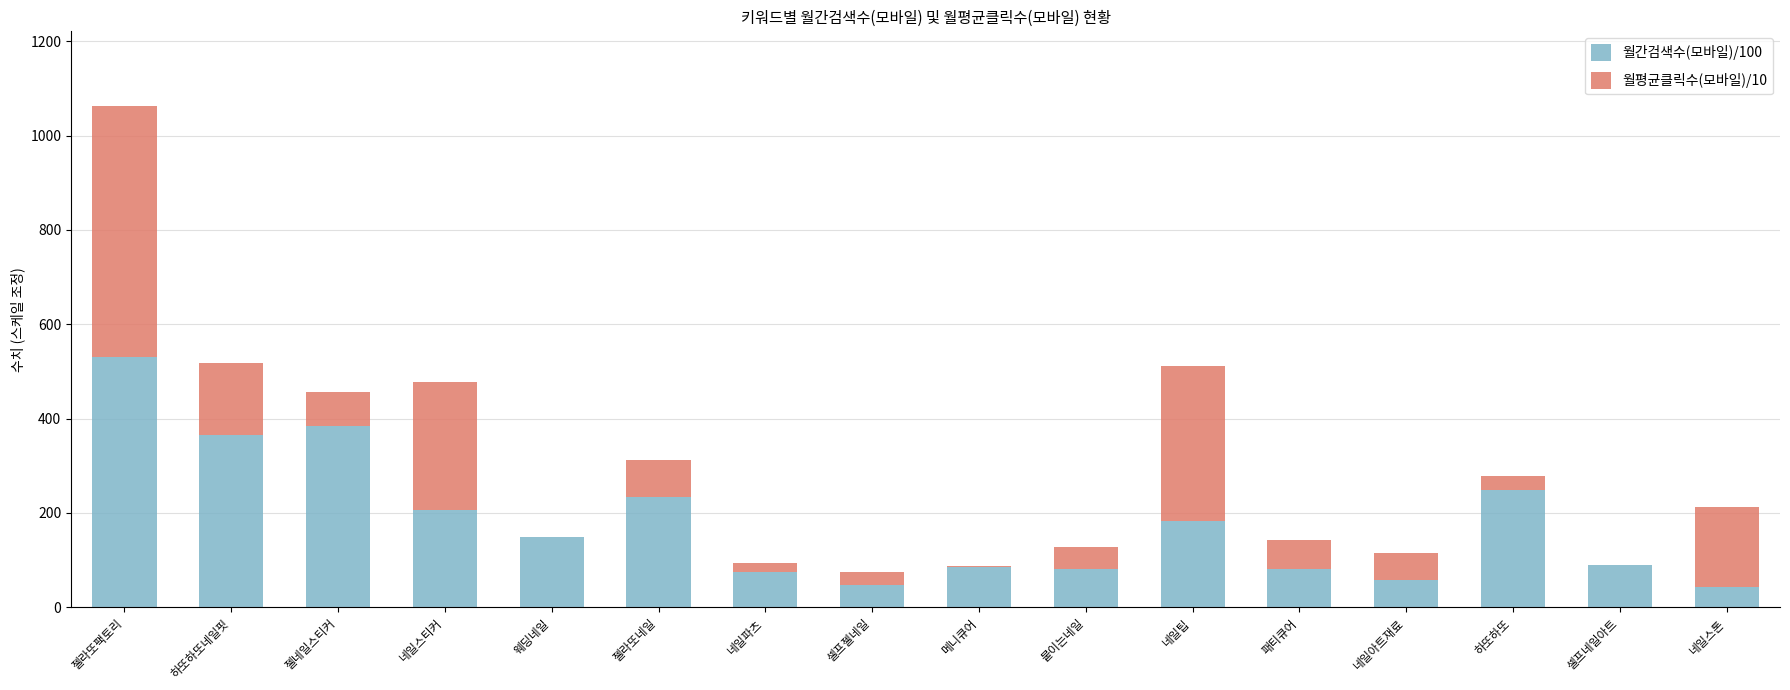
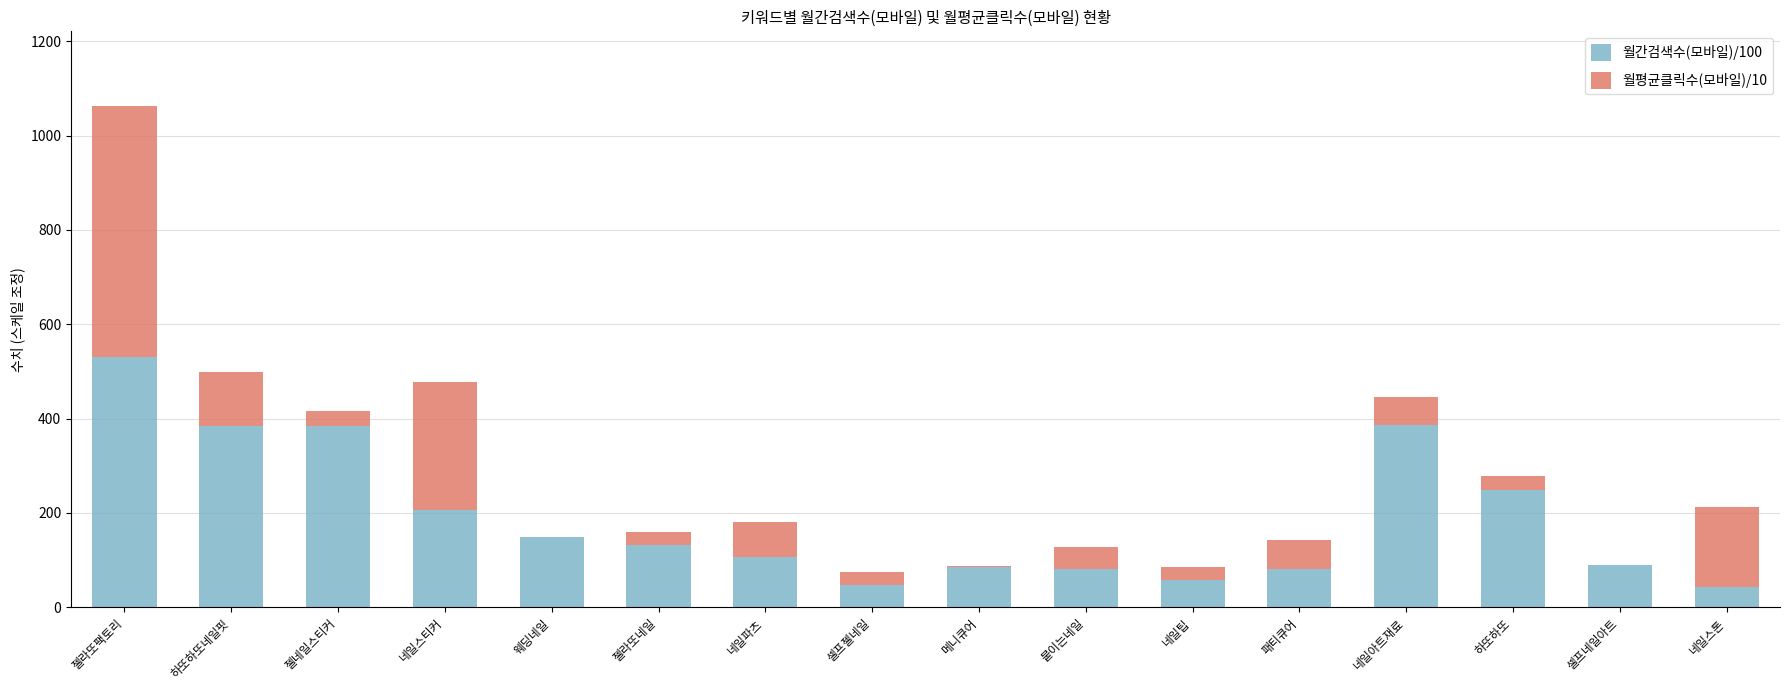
월간검색수(모바일)/100, 하또하또네일핏: 370 -> 390
월평균클릭수(모바일)/10, 하또하또네일핏: 150 -> 110
월평균클릭수(모바일)/10, 젤네일스티커: 70 -> 30
월간검색수(모바일)/100, 젤라또네일: 230 -> 130
월평균클릭수(모바일)/10, 젤라또네일: 80 -> 30
월간검색수(모바일)/100, 네일파츠: 80 -> 110
월평균클릭수(모바일)/10, 네일파츠: 20 -> 70
월간검색수(모바일)/100, 네일팁: 180 -> 60
월평균클릭수(모바일)/10, 네일팁: 330 -> 30
월간검색수(모바일)/100, 네일아트재료: 60 -> 390
